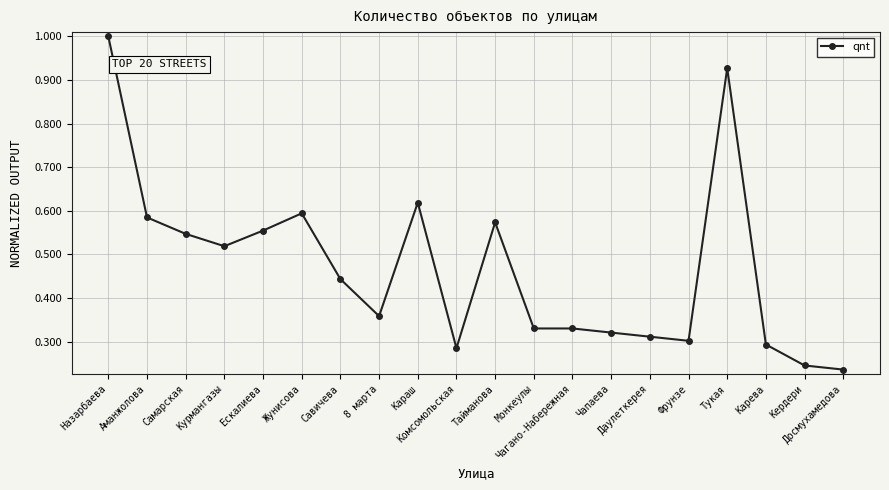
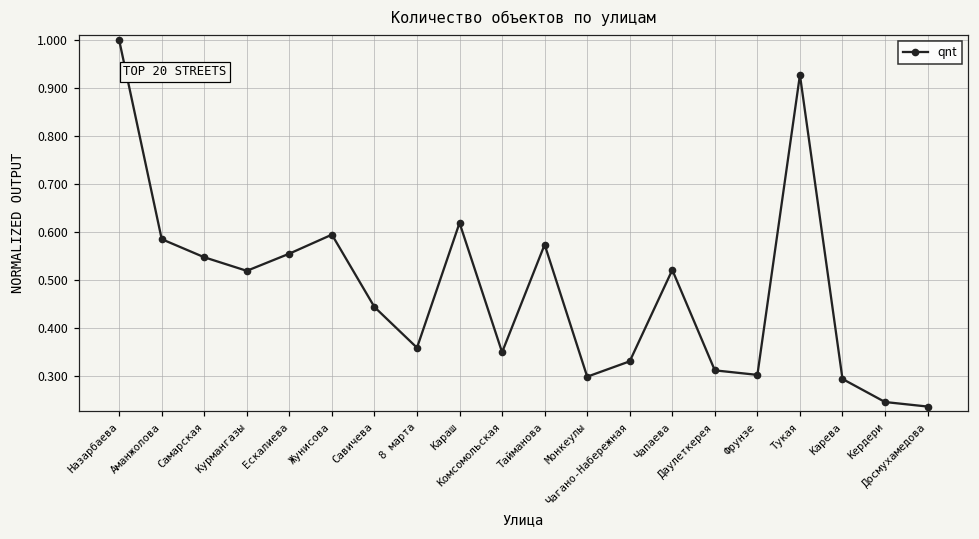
Комсомольская: 0.28 -> 0.35
Монкеулы: 0.33 -> 0.30
Чапаева: 0.32 -> 0.52
